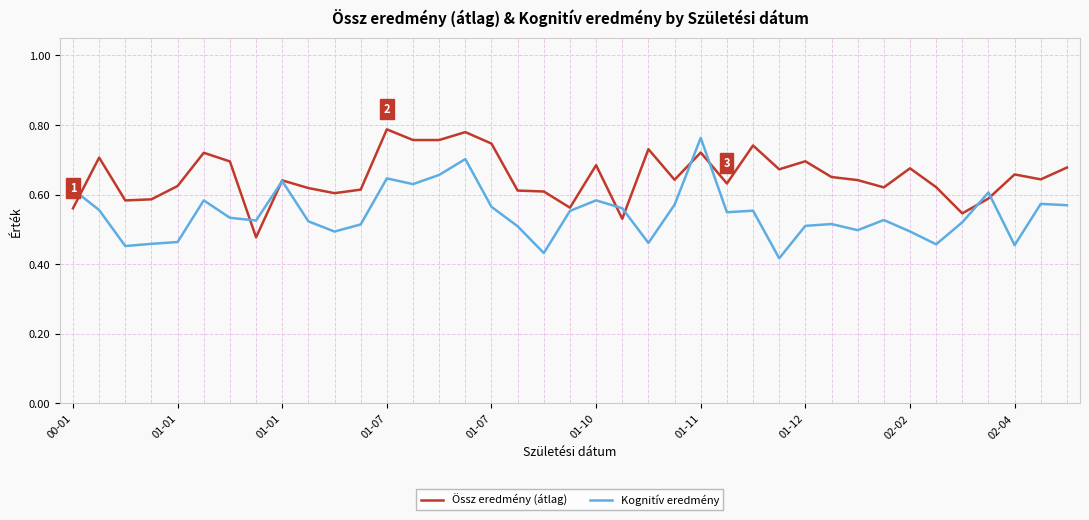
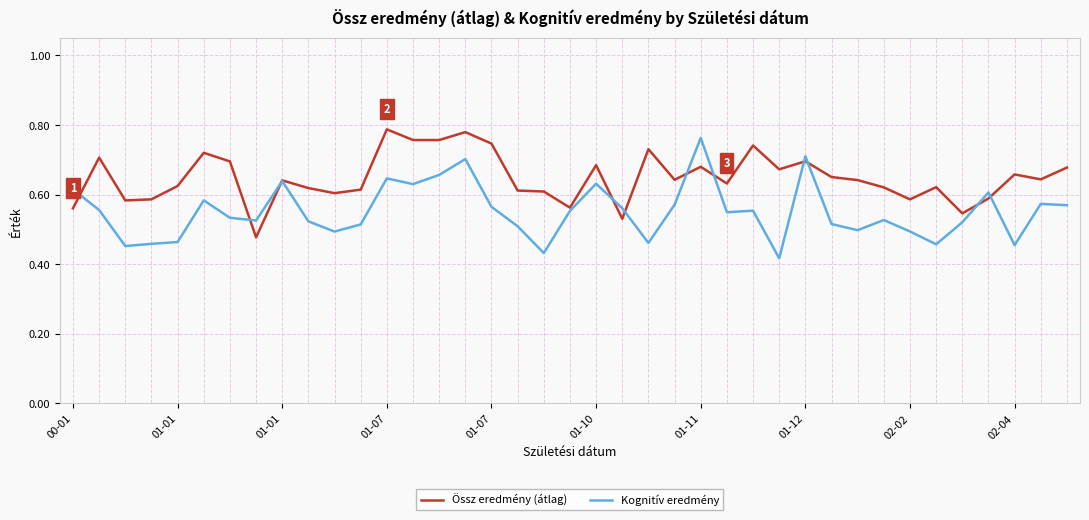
Kognitív eredmény, 01-10: 0.58 -> 0.63
Össz eredmény (átlag), 01-11: 0.72 -> 0.68
Kognitív eredmény, 01-12: 0.51 -> 0.71
Össz eredmény (átlag), 02-02: 0.68 -> 0.59
